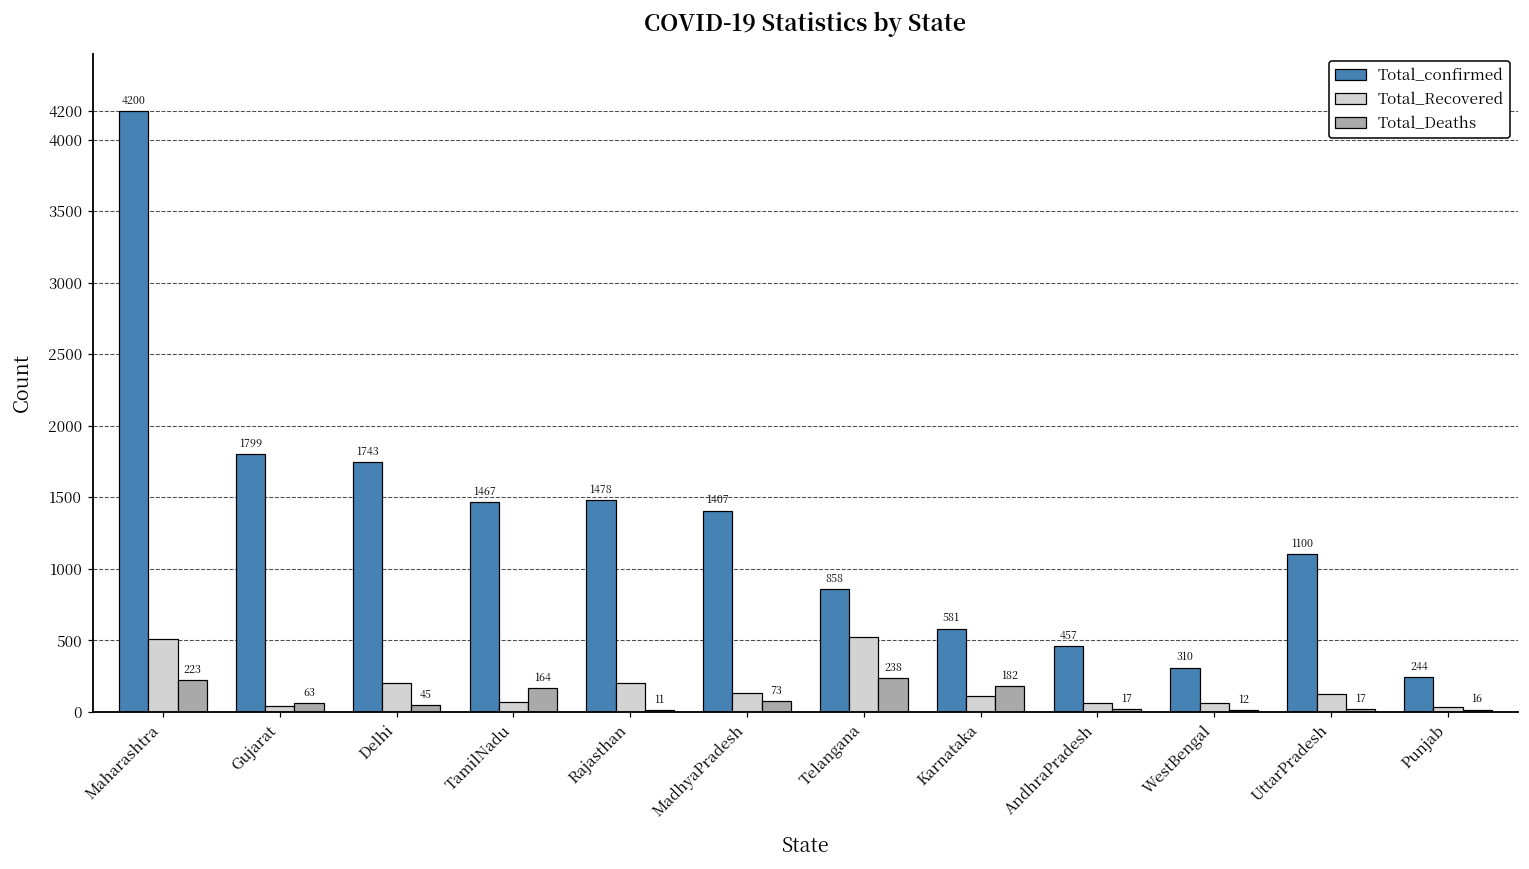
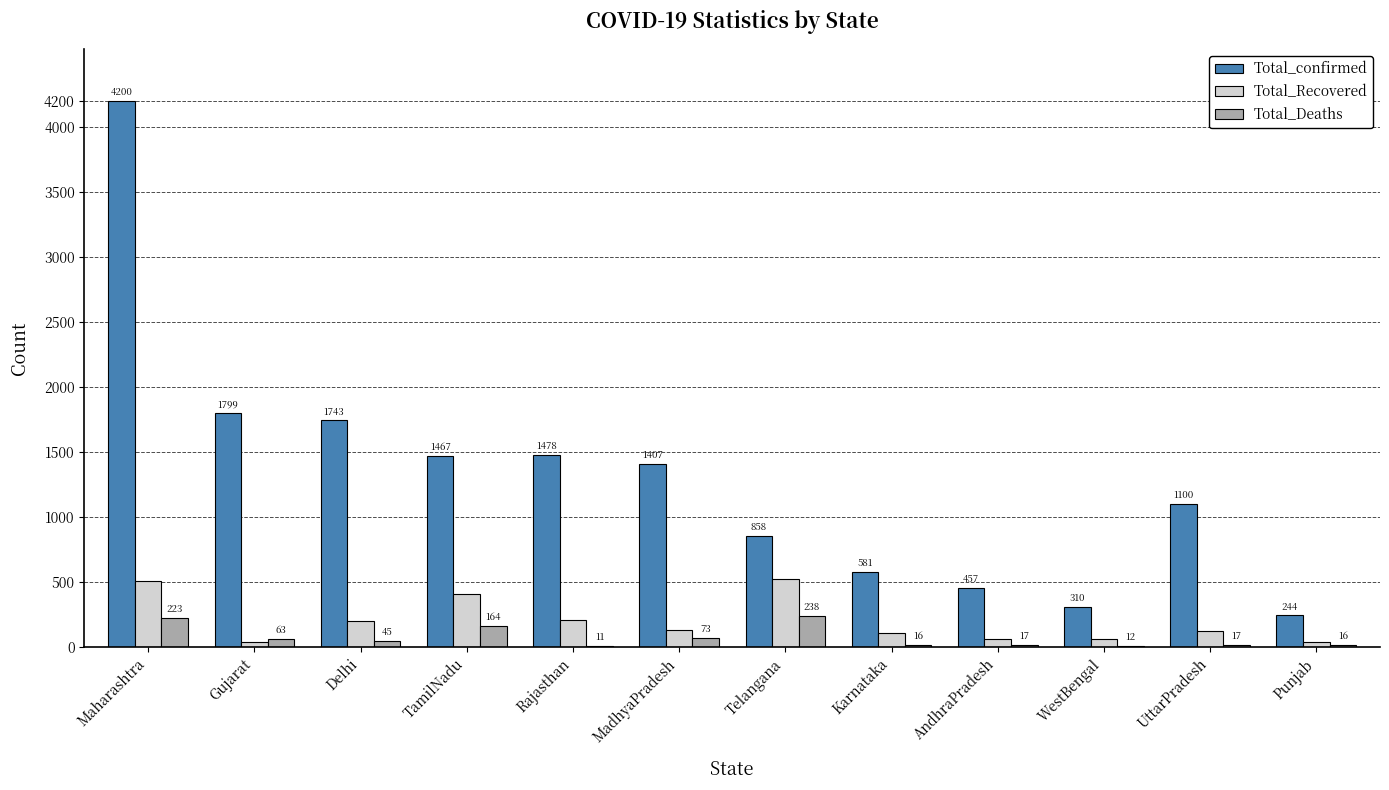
Total_Recovered, TamilNadu: 70 -> 410
Total_Deaths, Karnataka: 182 -> 16
